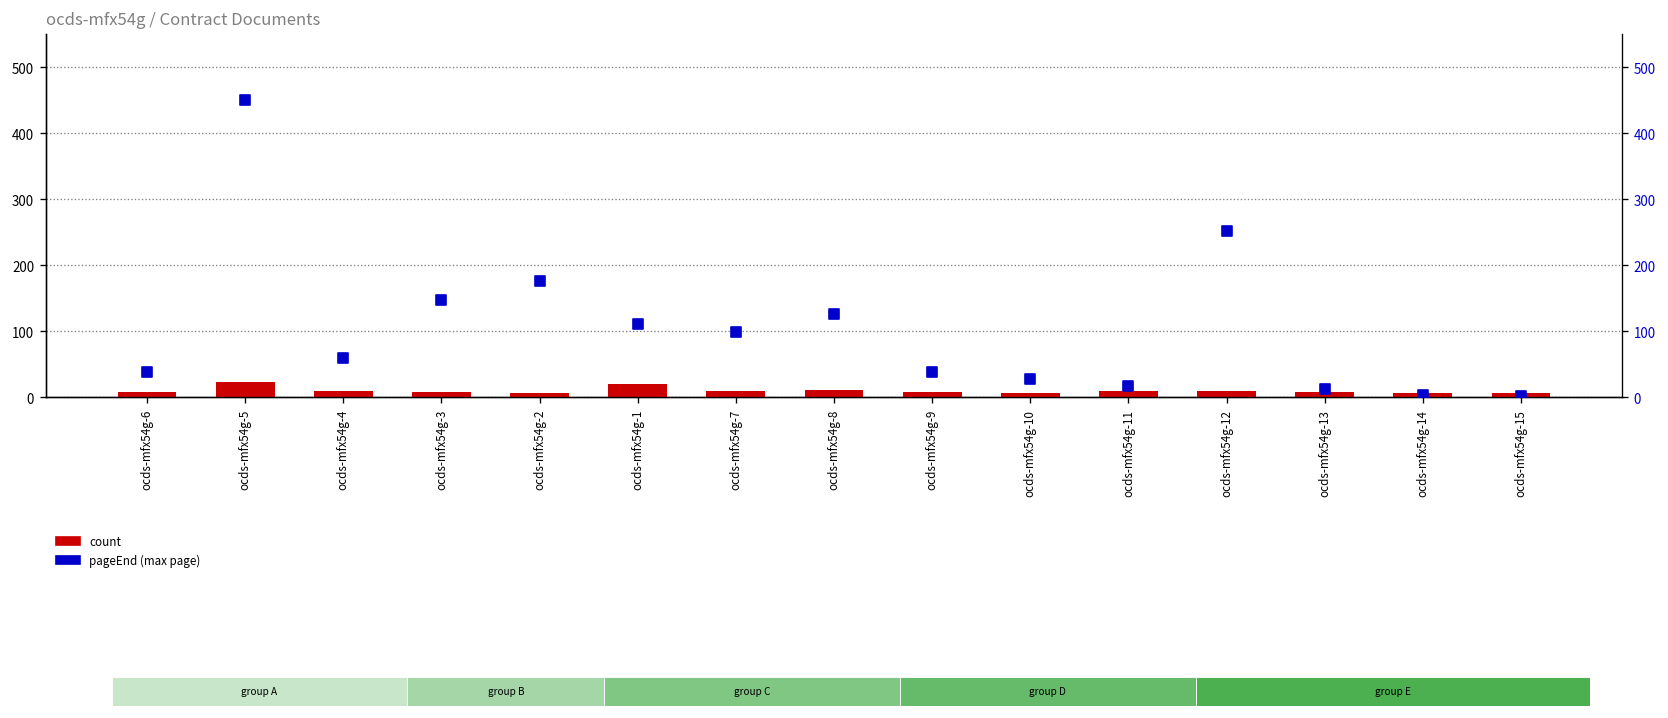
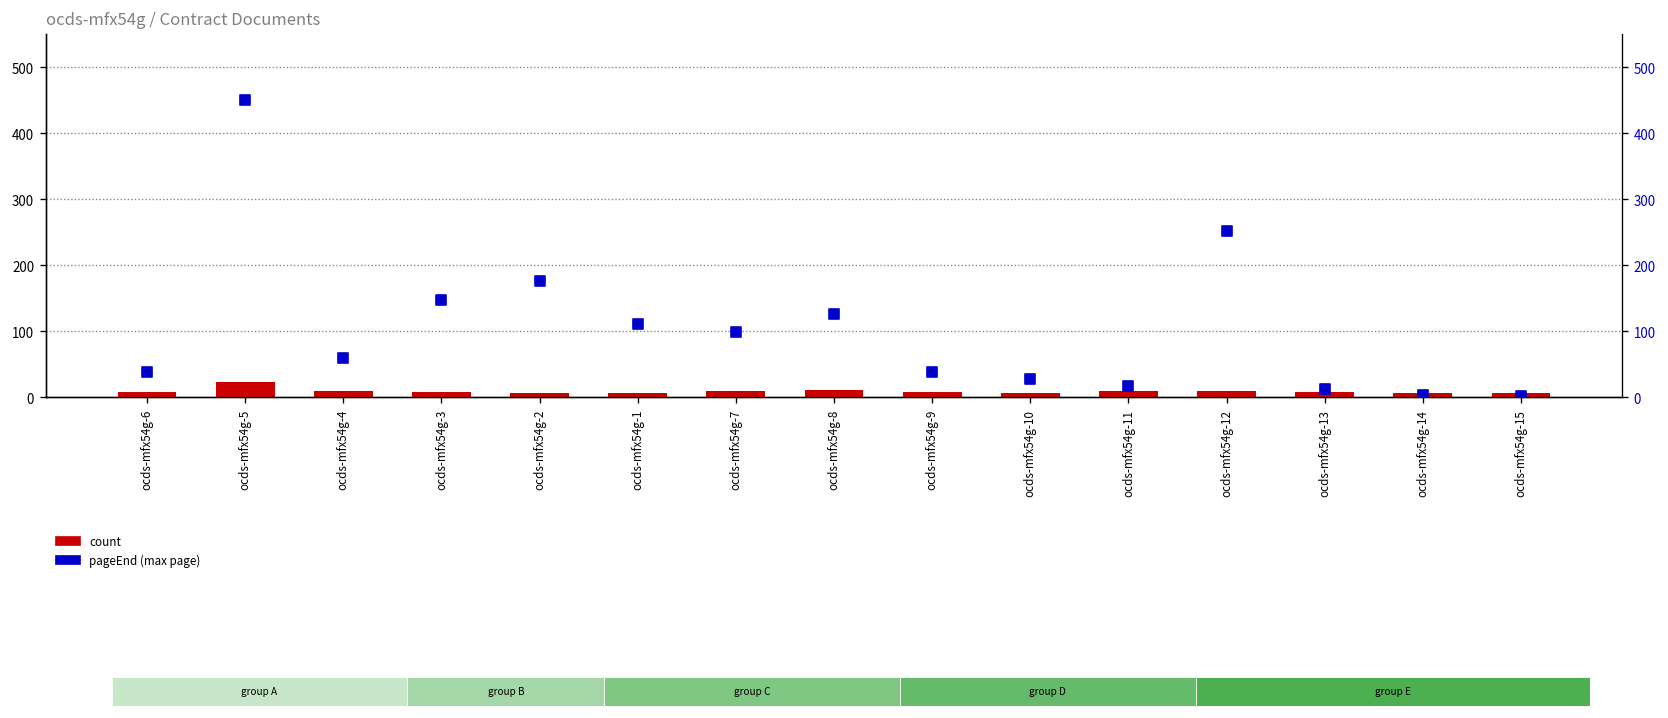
count, ocds-mfx54g-1: 20 -> 10
